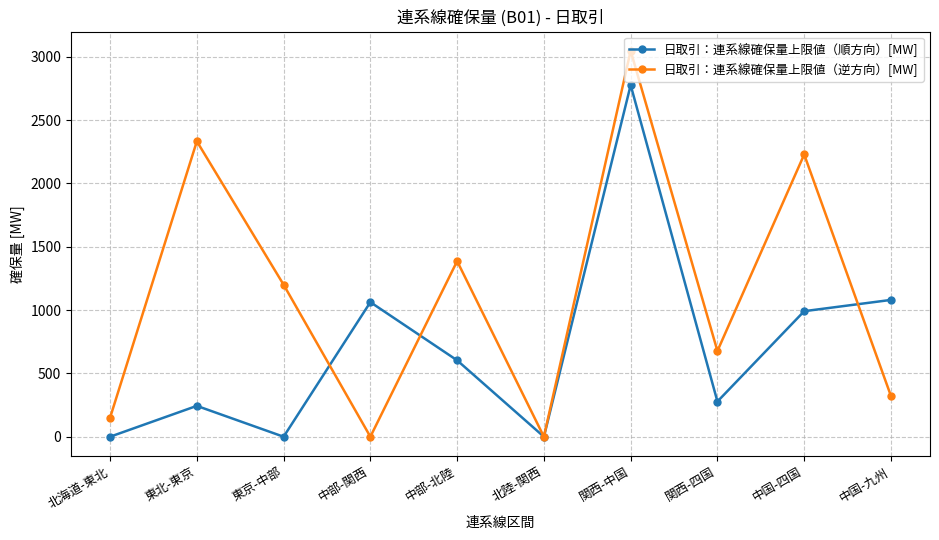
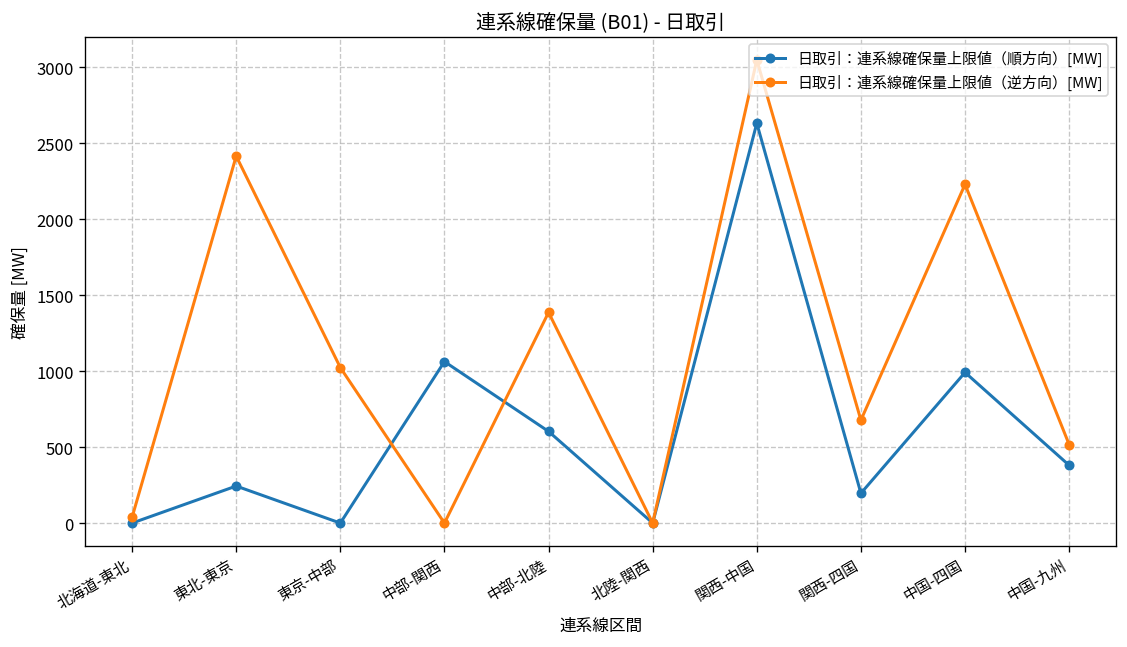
日取引：連系線確保量上限値（逆方向）[MW], 北海道-東北: 150 -> 40
日取引：連系線確保量上限値（逆方向）[MW], 東北-東京: 2330 -> 2410
日取引：連系線確保量上限値（逆方向）[MW], 東京-中部: 1200 -> 1020
日取引：連系線確保量上限値（順方向）[MW], 関西-中国: 2780 -> 2630
日取引：連系線確保量上限値（順方向）[MW], 関西-四国: 280 -> 200
日取引：連系線確保量上限値（順方向）[MW], 中国-九州: 1080 -> 380
日取引：連系線確保量上限値（逆方向）[MW], 中国-九州: 320 -> 520
